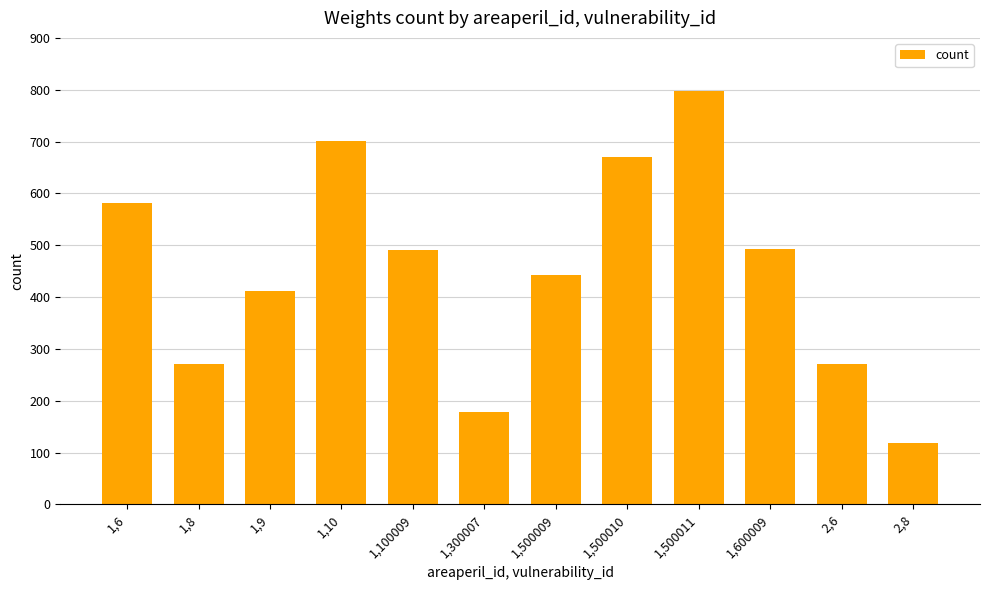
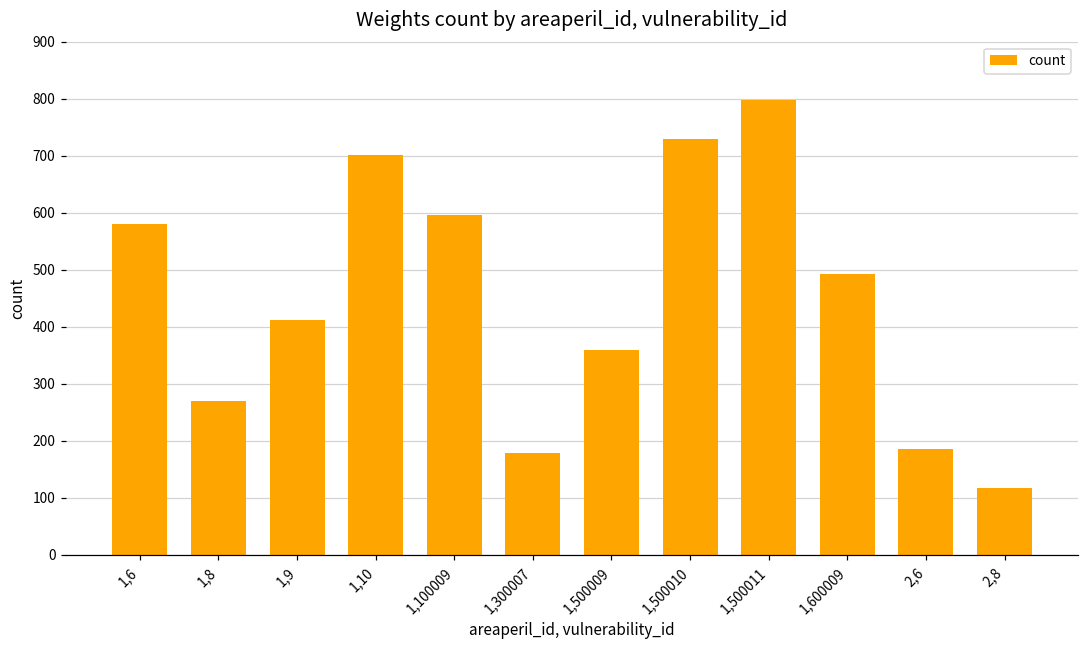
1,100009: 490 -> 600
1,500009: 440 -> 360
1,500010: 670 -> 730
2,6: 270 -> 190
